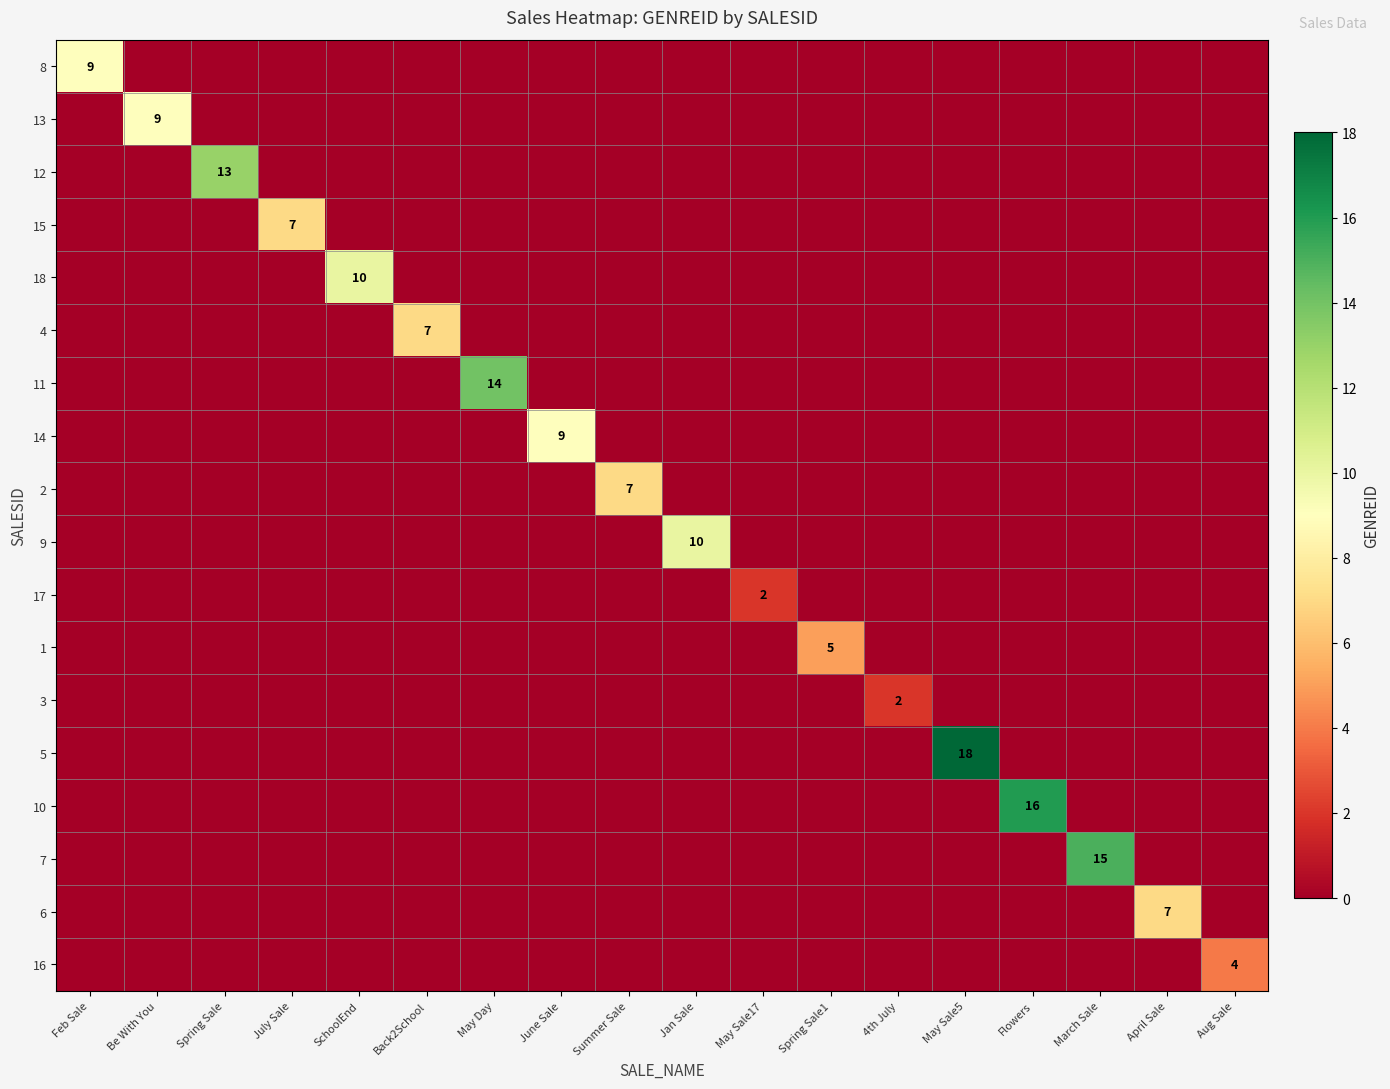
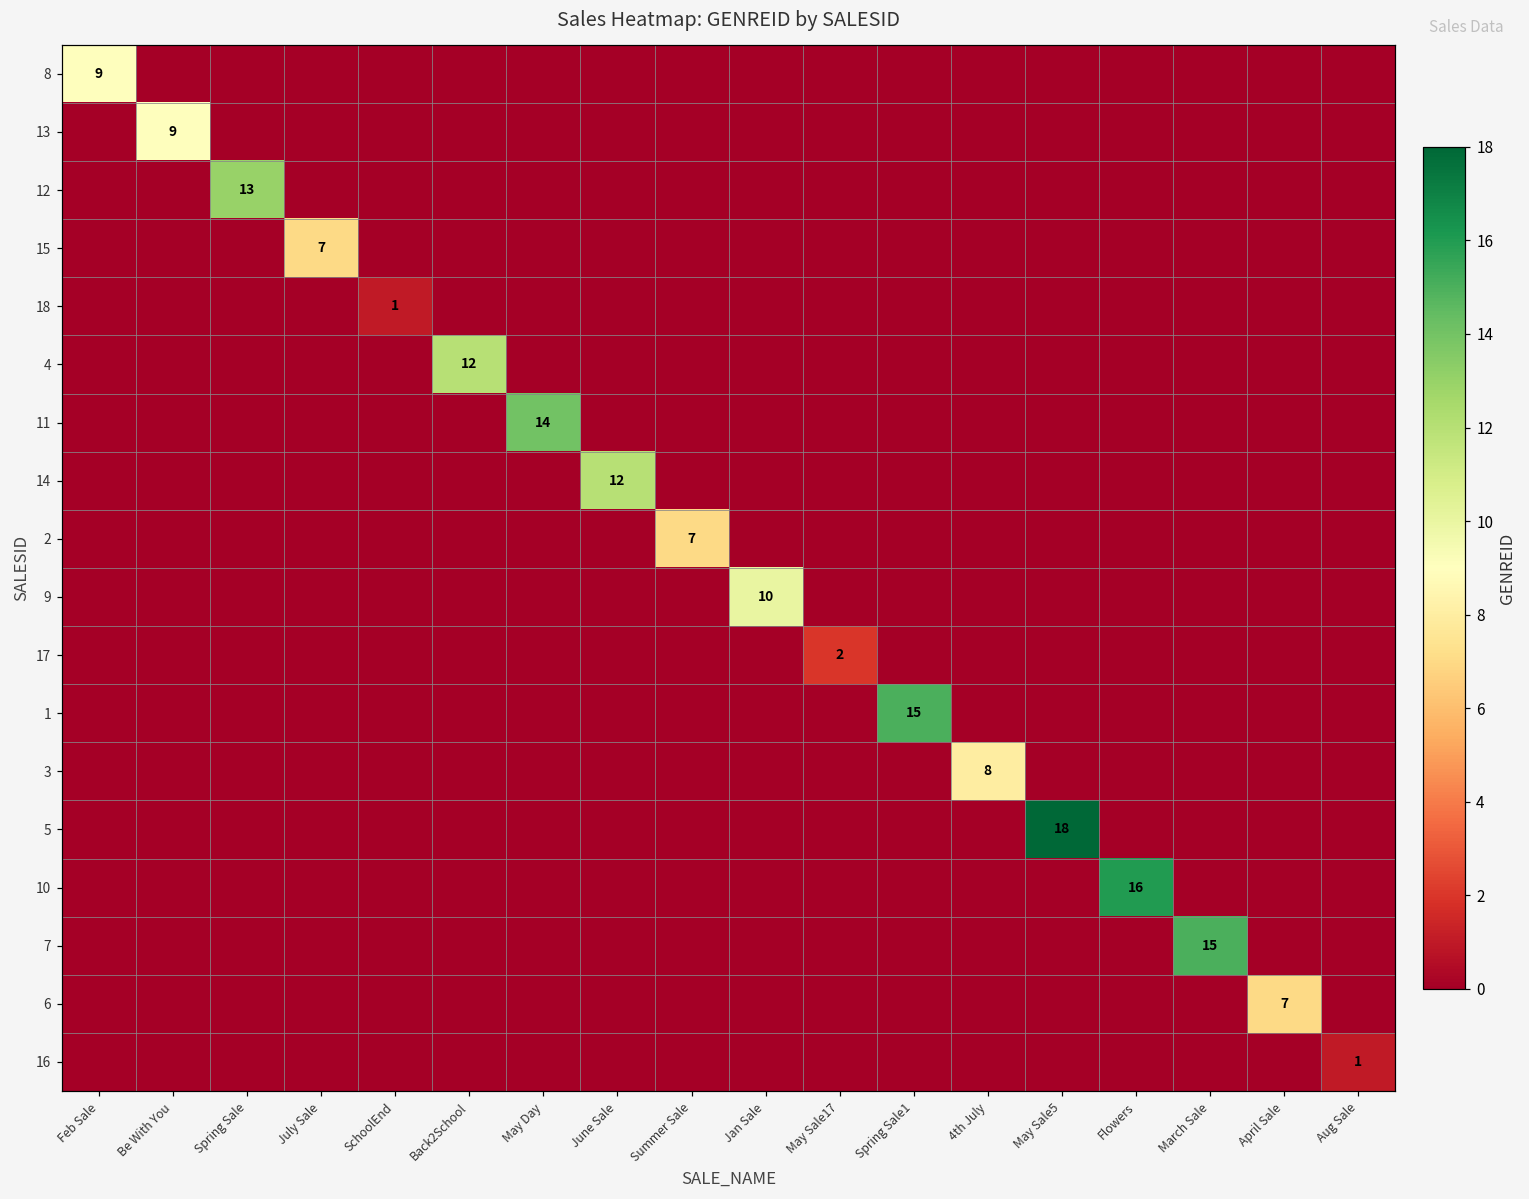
18, SchoolEnd: 10 -> 1
4, Back2School: 7 -> 12
14, June Sale: 9 -> 12
1, Spring Sale1: 5 -> 15
3, 4th July: 2 -> 8
16, Aug Sale: 4 -> 1
